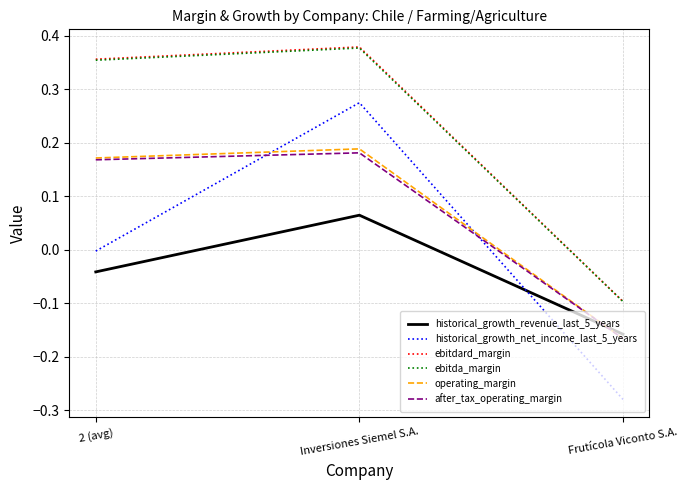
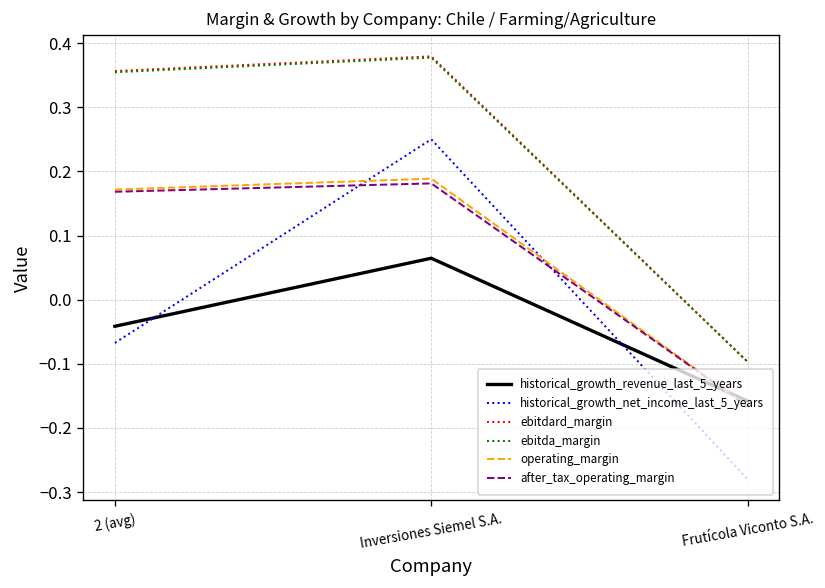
historical_growth_net_income_last_5_years, 2 (avg): 0.00 -> -0.07
historical_growth_net_income_last_5_years, Inversiones Siemel S.A.: 0.28 -> 0.25
